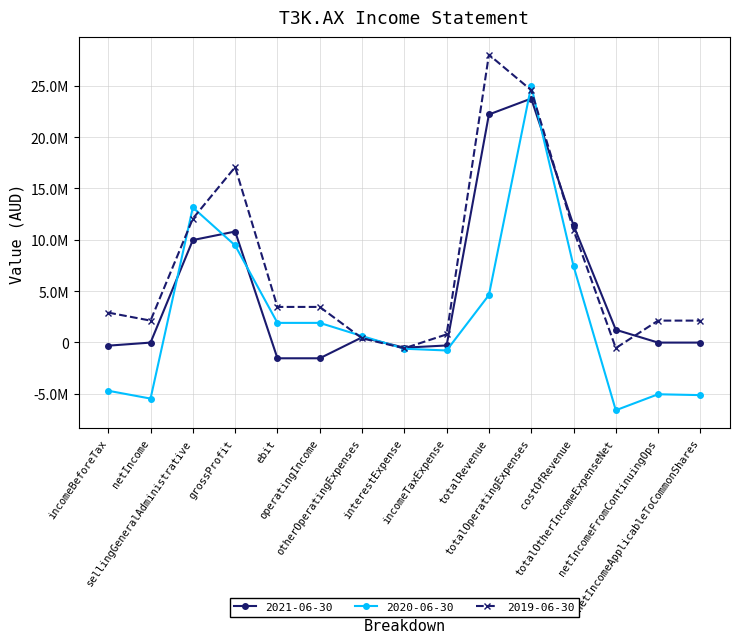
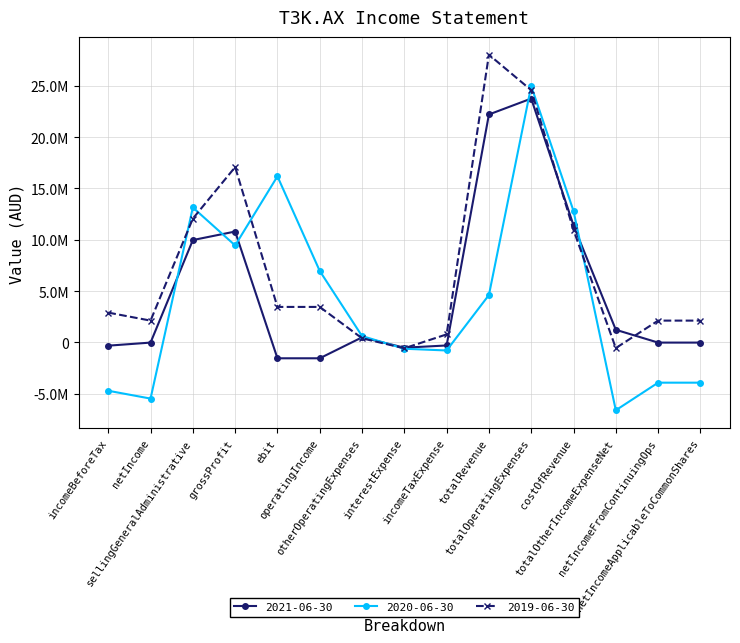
2020-06-30, ebit: 1900000 -> 16200000
2020-06-30, operatingIncome: 1900000 -> 7000000
2020-06-30, costOfRevenue: 7400000 -> 12800000
2020-06-30, netIncomeFromContinuingOps: -5100000 -> -3900000
2020-06-30, netIncomeApplicableToCommonShares: -5100000 -> -3900000
